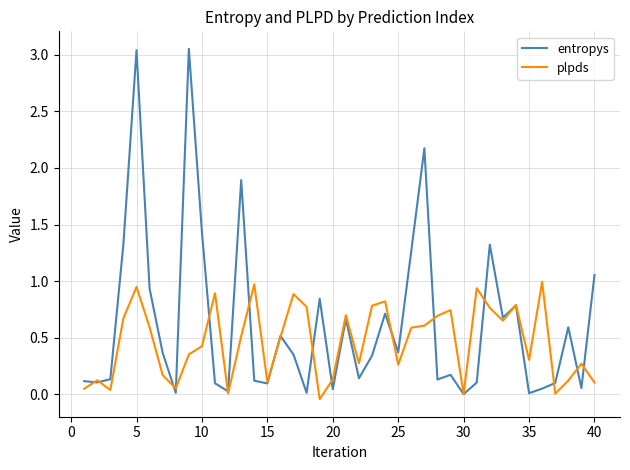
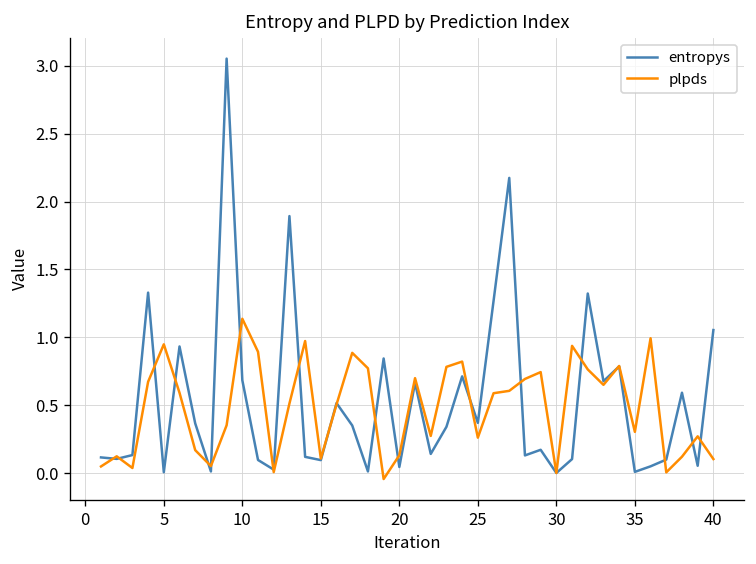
entropys, 5: 3.04 -> 0.01
entropys, 10: 1.43 -> 0.68
plpds, 10: 0.42 -> 1.14
